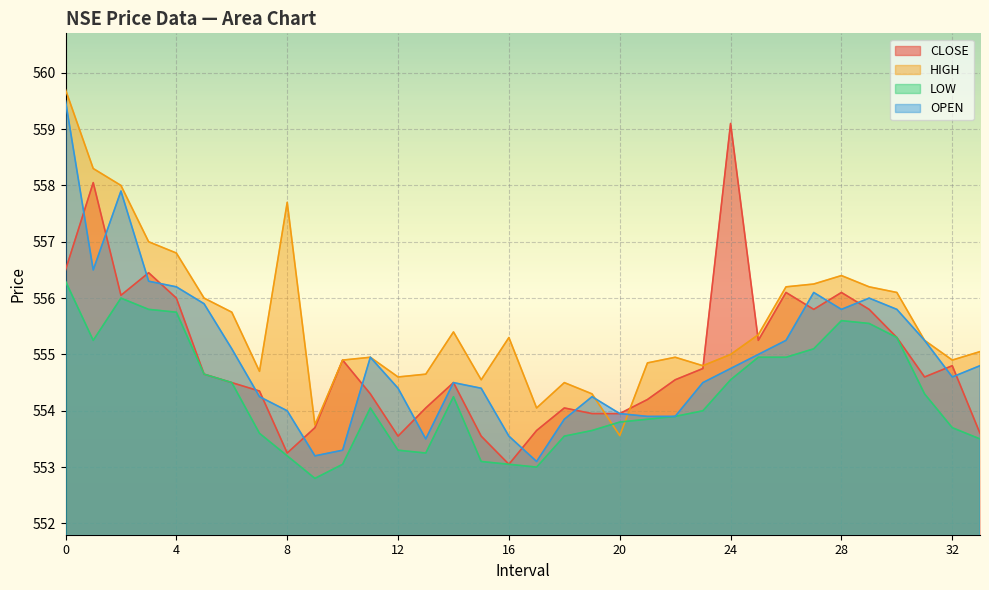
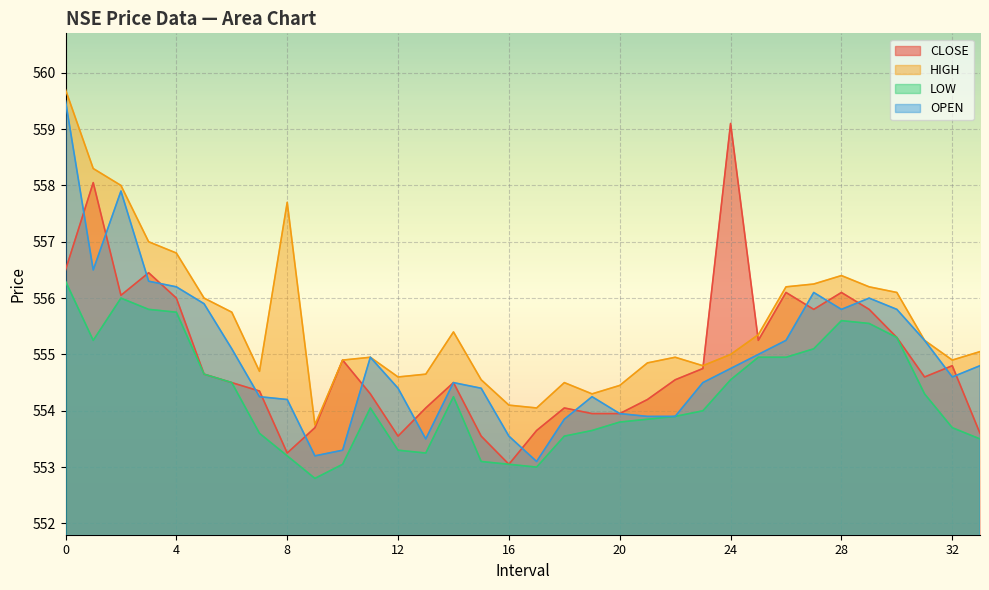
OPEN, 8: 554.0 -> 554.2
HIGH, 16: 555.3 -> 554.1
HIGH, 20: 553.6 -> 554.5
